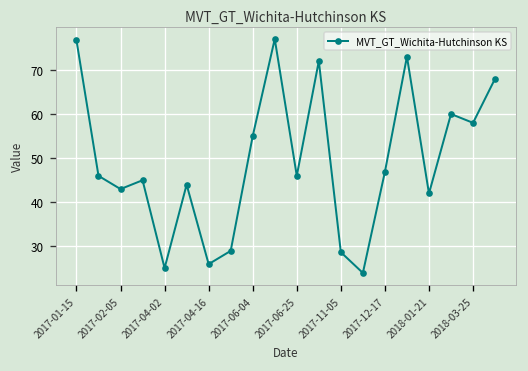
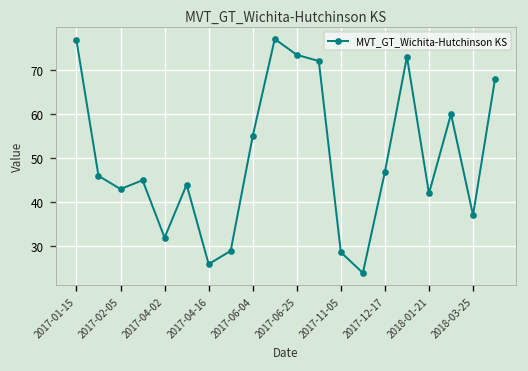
2017-04-02: 25 -> 32
2017-06-25: 46 -> 73
2018-03-25: 58 -> 37
